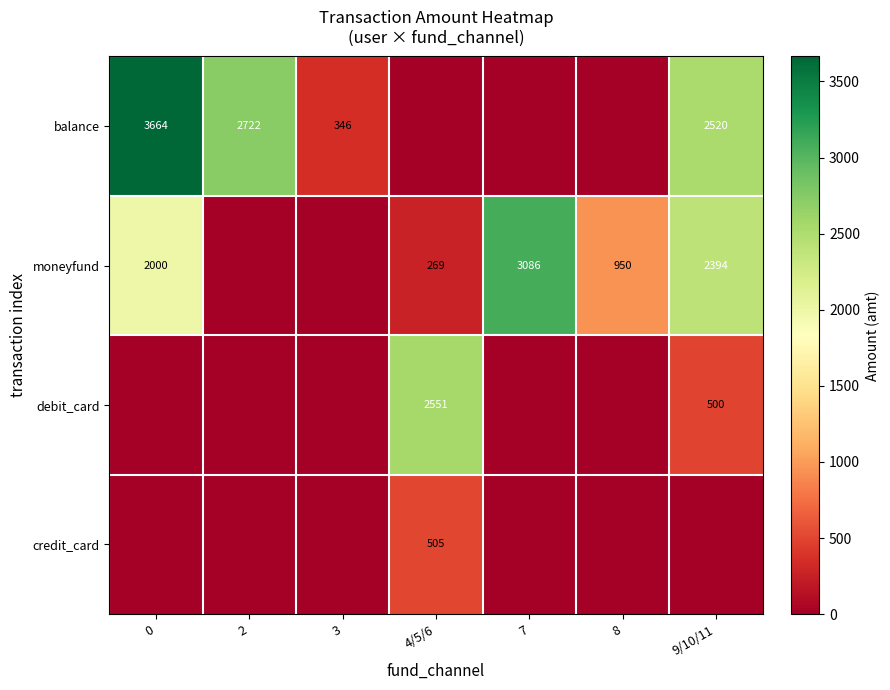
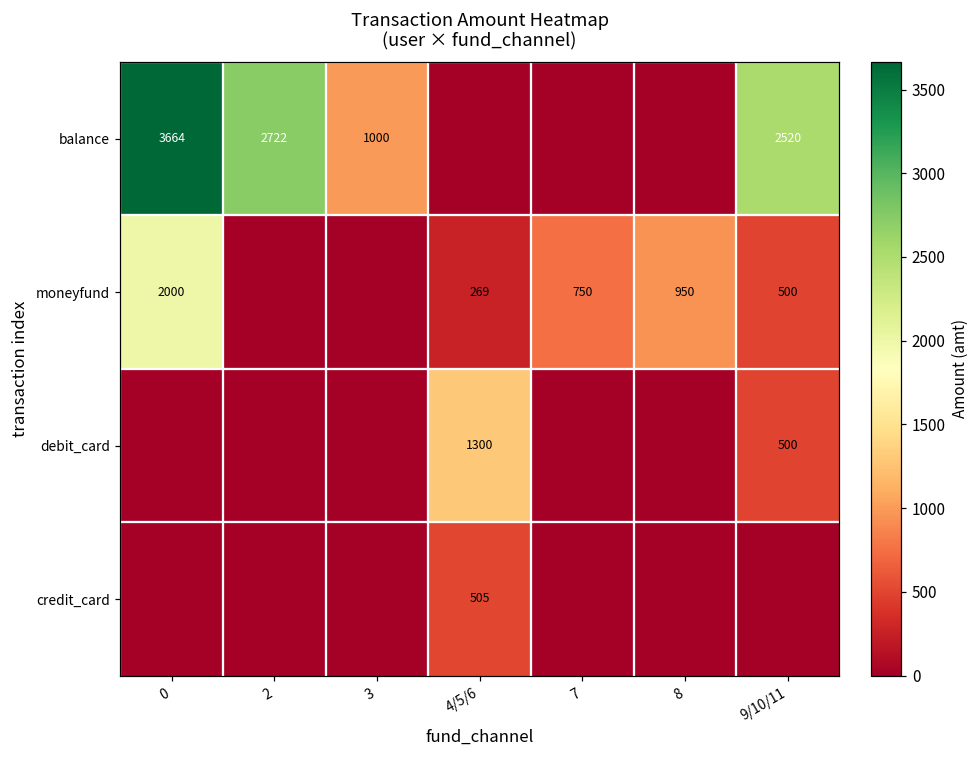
balance, 3: 346 -> 1000
moneyfund, 7: 3086 -> 750
moneyfund, 9/10/11: 2394 -> 500
debit_card, 4/5/6: 2551 -> 1300
